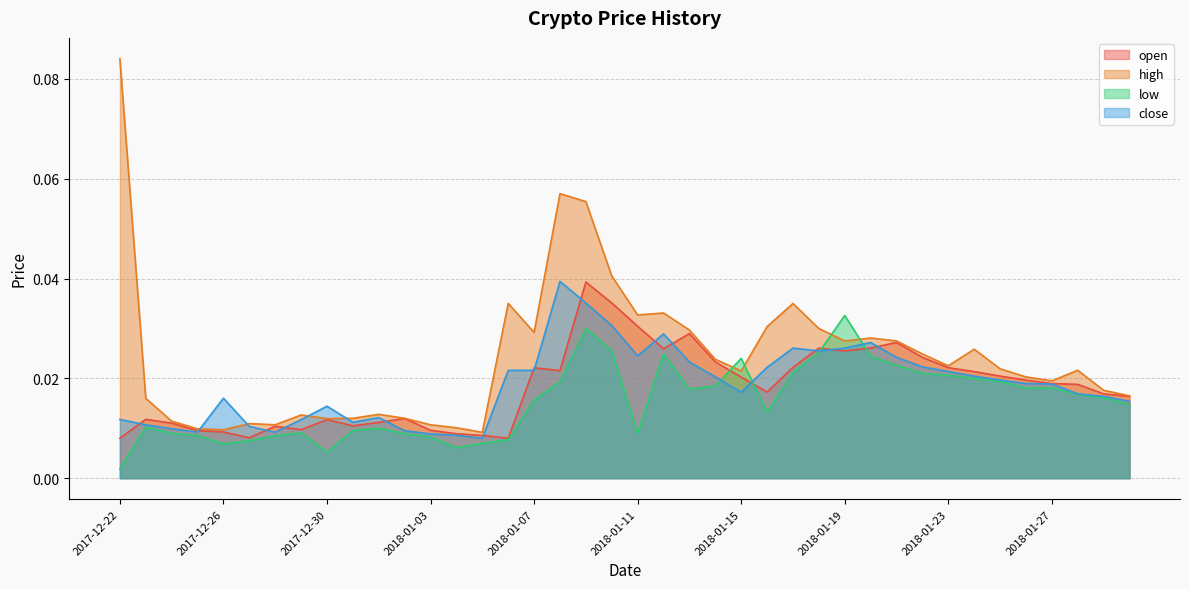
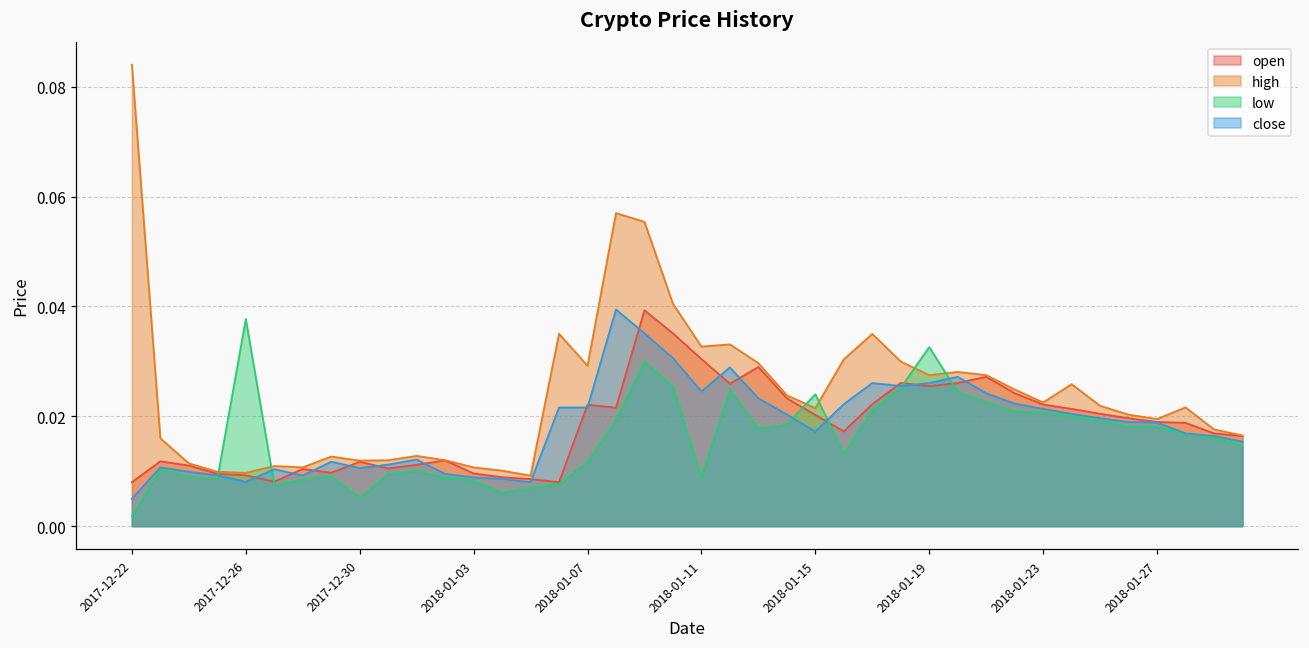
close, 2017-12-22: 0.012 -> 0.005
low, 2017-12-26: 0.007 -> 0.038
close, 2017-12-26: 0.016 -> 0.008
close, 2017-12-30: 0.014 -> 0.011
low, 2018-01-07: 0.016 -> 0.012
